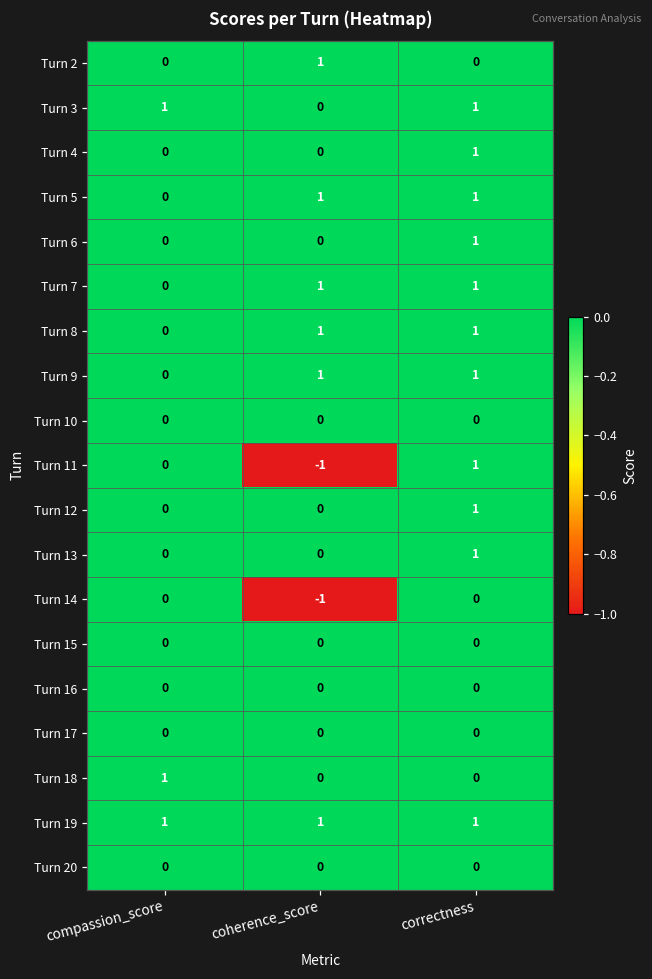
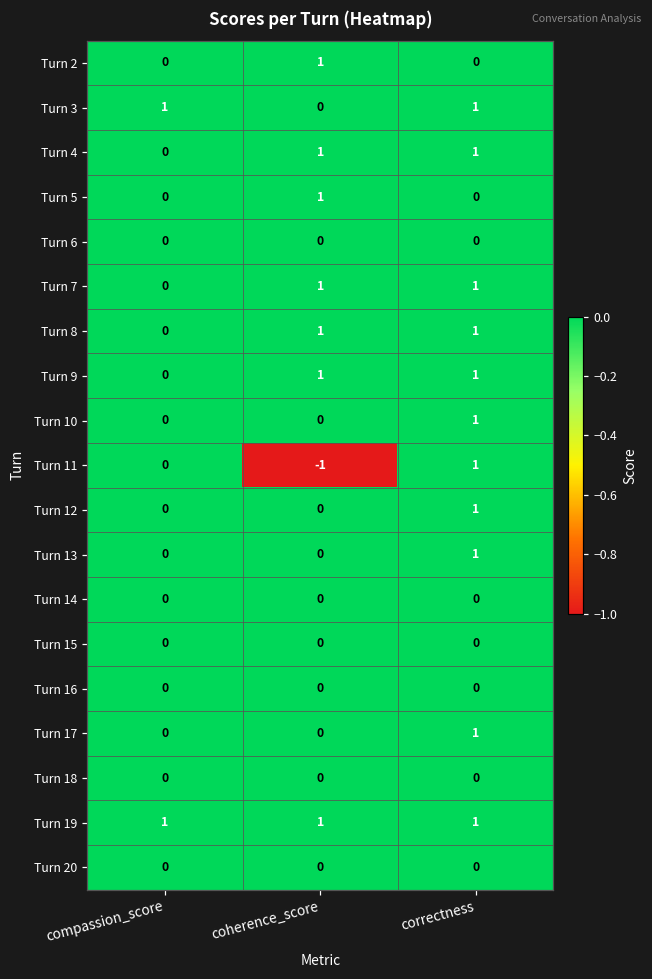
Turn 4, coherence_score: 0 -> 1
Turn 5, correctness: 1 -> 0
Turn 6, correctness: 1 -> 0
Turn 10, correctness: 0 -> 1
Turn 14, coherence_score: -1 -> 0
Turn 17, correctness: 0 -> 1
Turn 18, compassion_score: 1 -> 0
